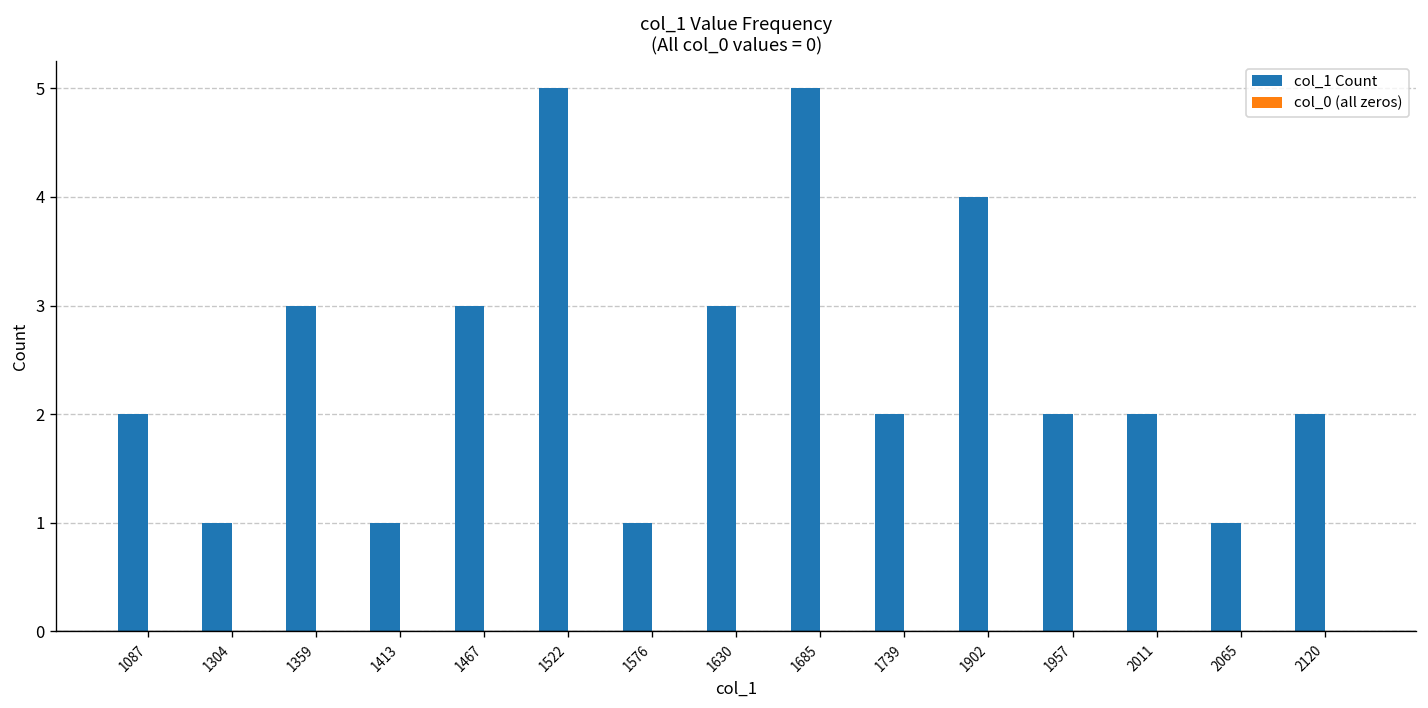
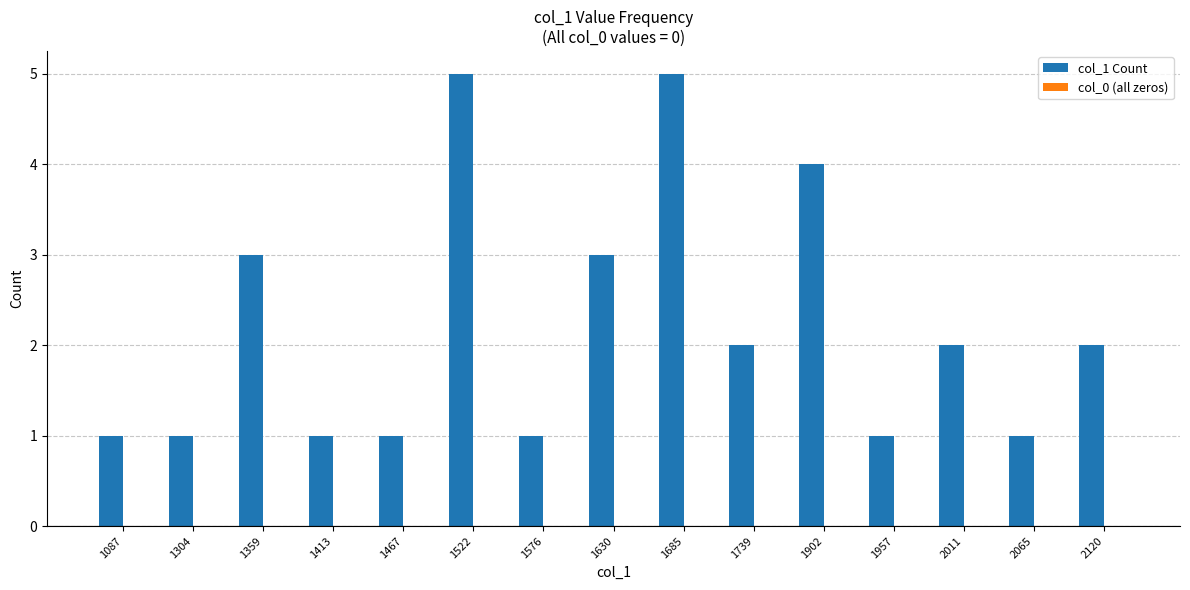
col_1 Count, 1087: 2 -> 1
col_1 Count, 1467: 3 -> 1
col_1 Count, 1957: 2 -> 1
